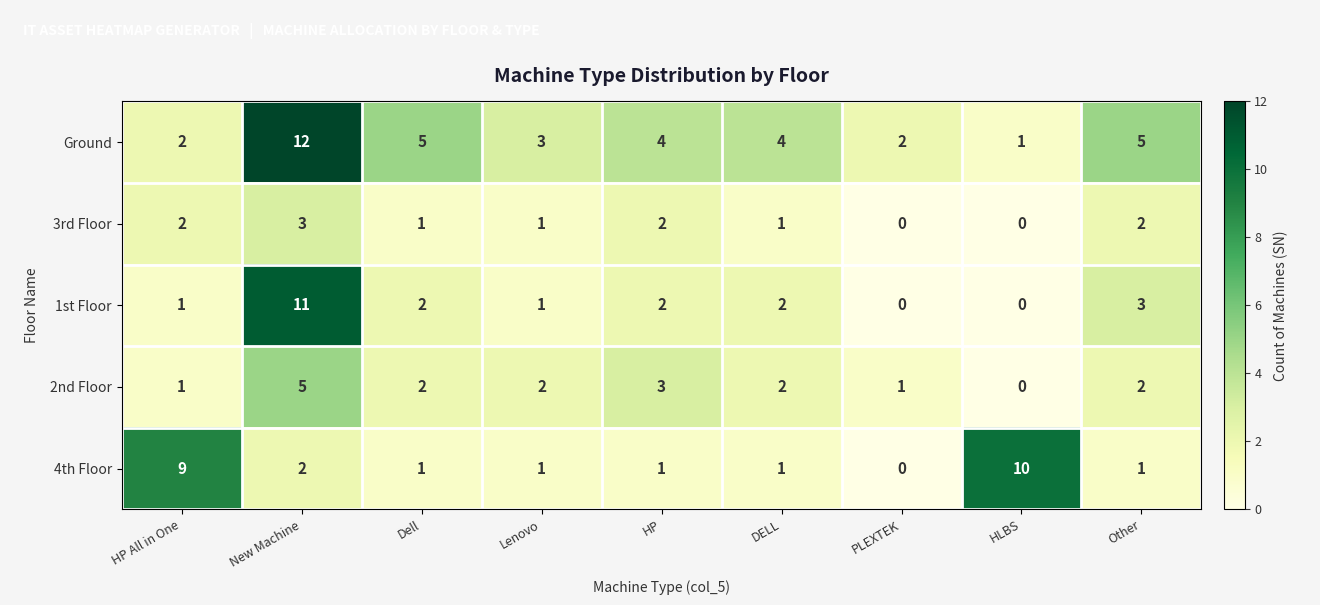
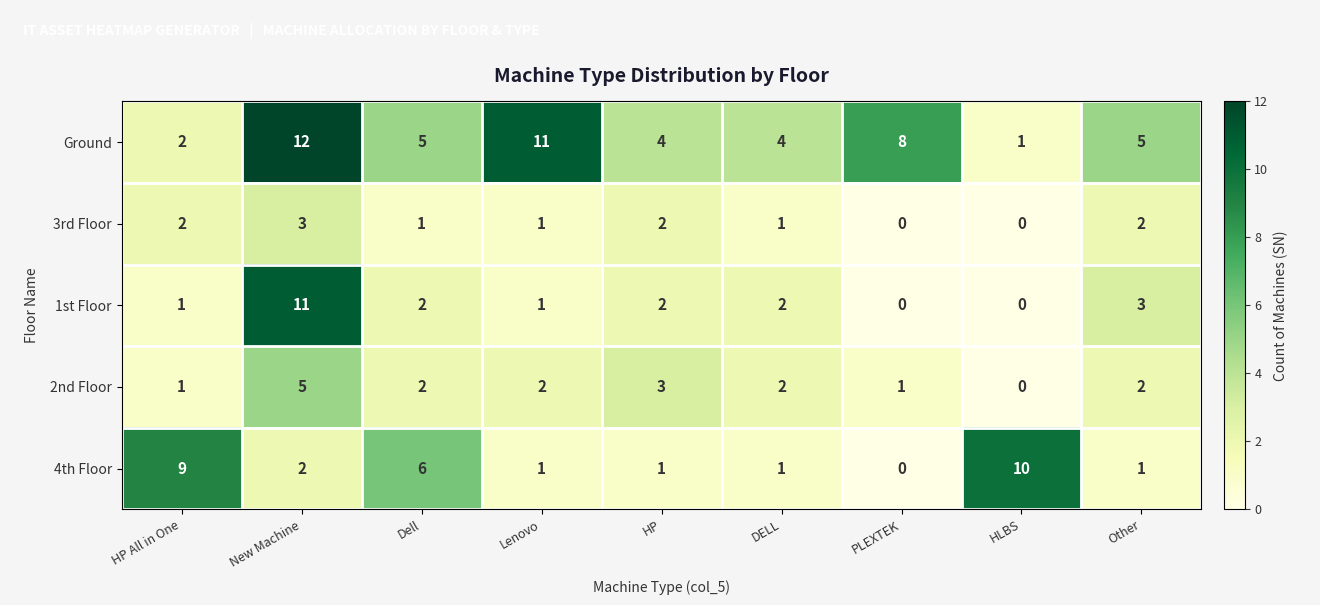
Ground, Lenovo: 3 -> 11
Ground, PLEXTEK: 2 -> 8
4th Floor, Dell: 1 -> 6
